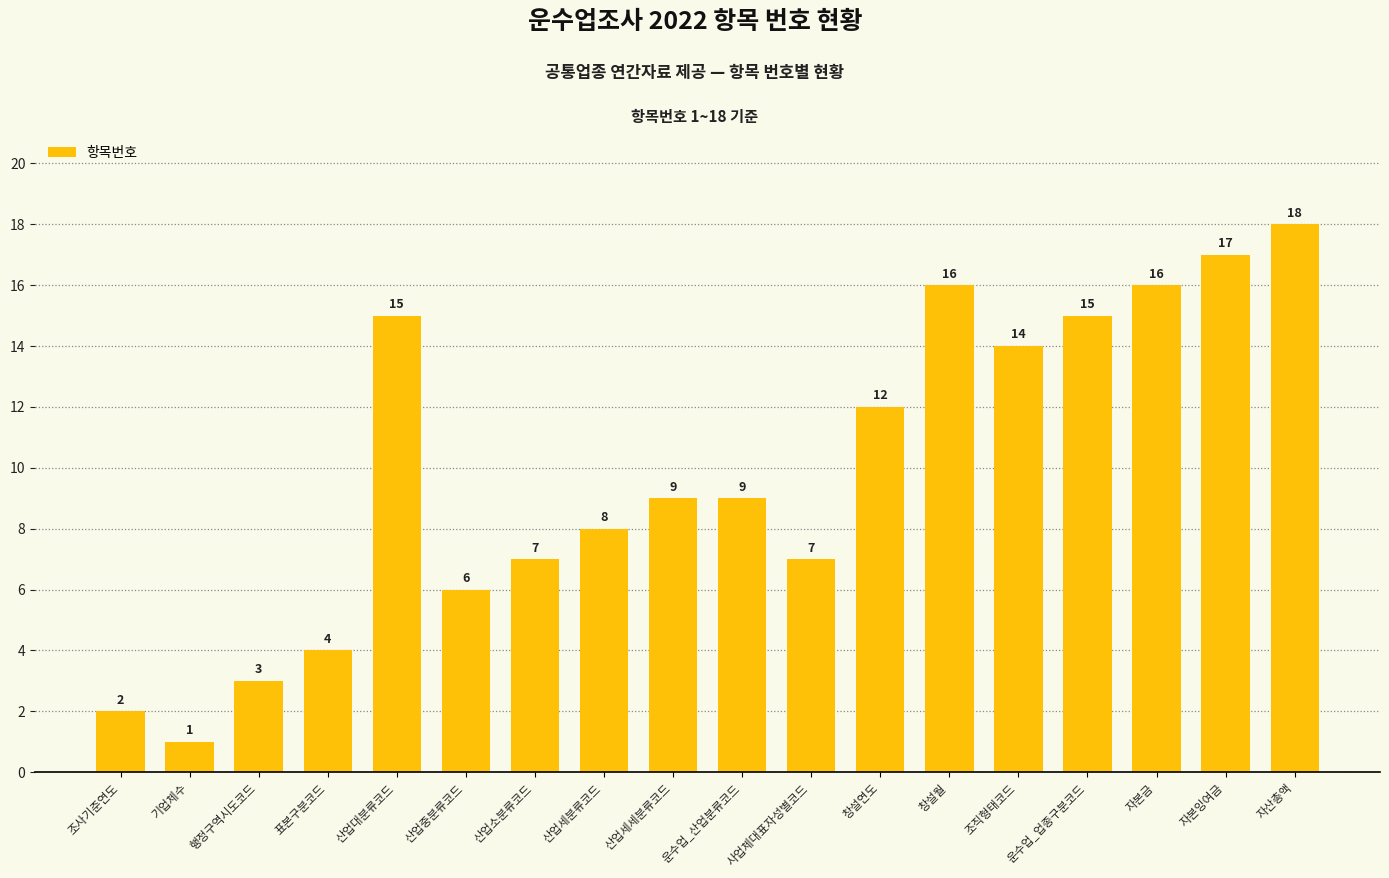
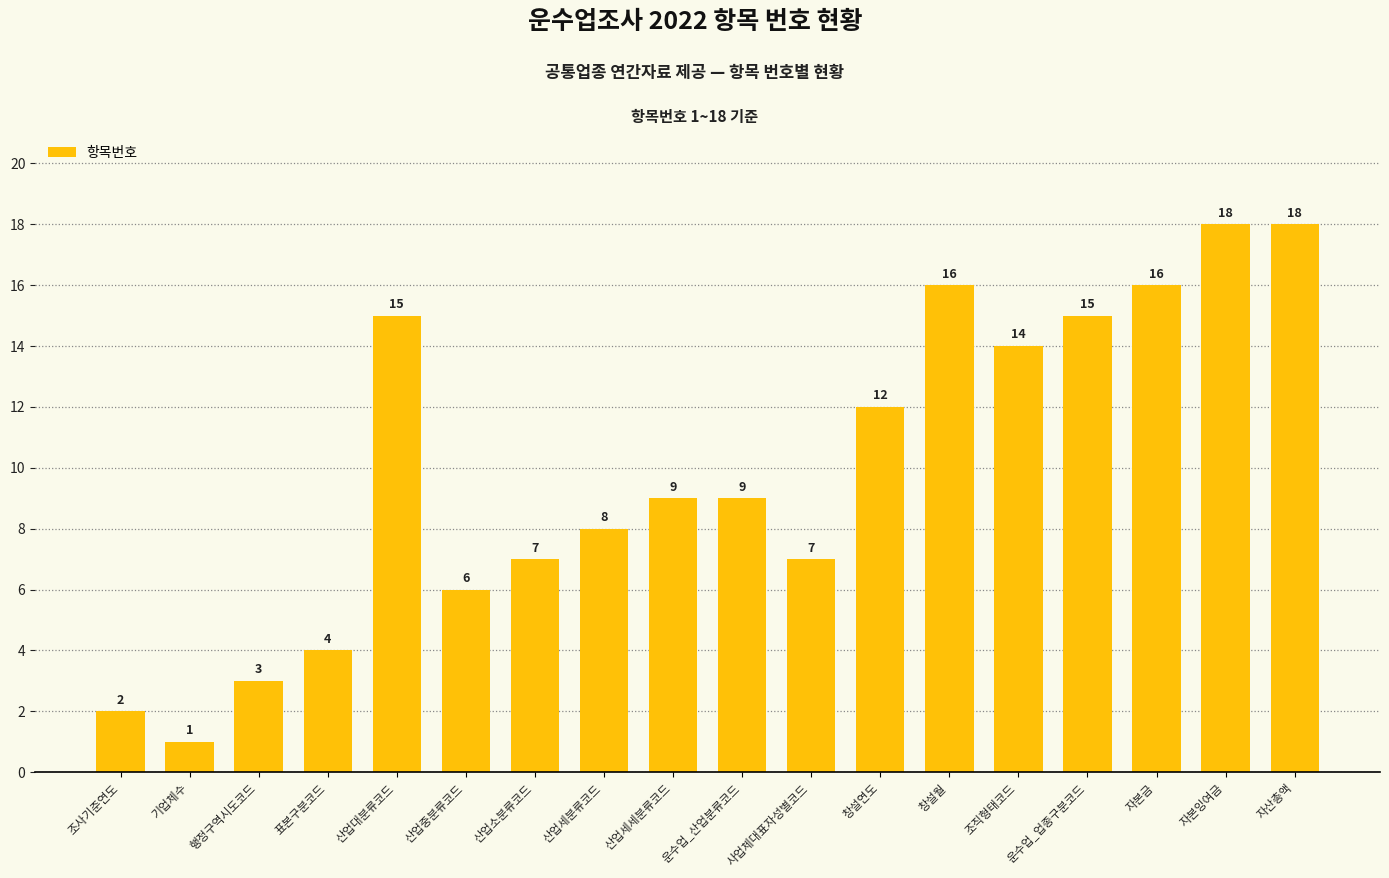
자본잉여금: 17 -> 18
